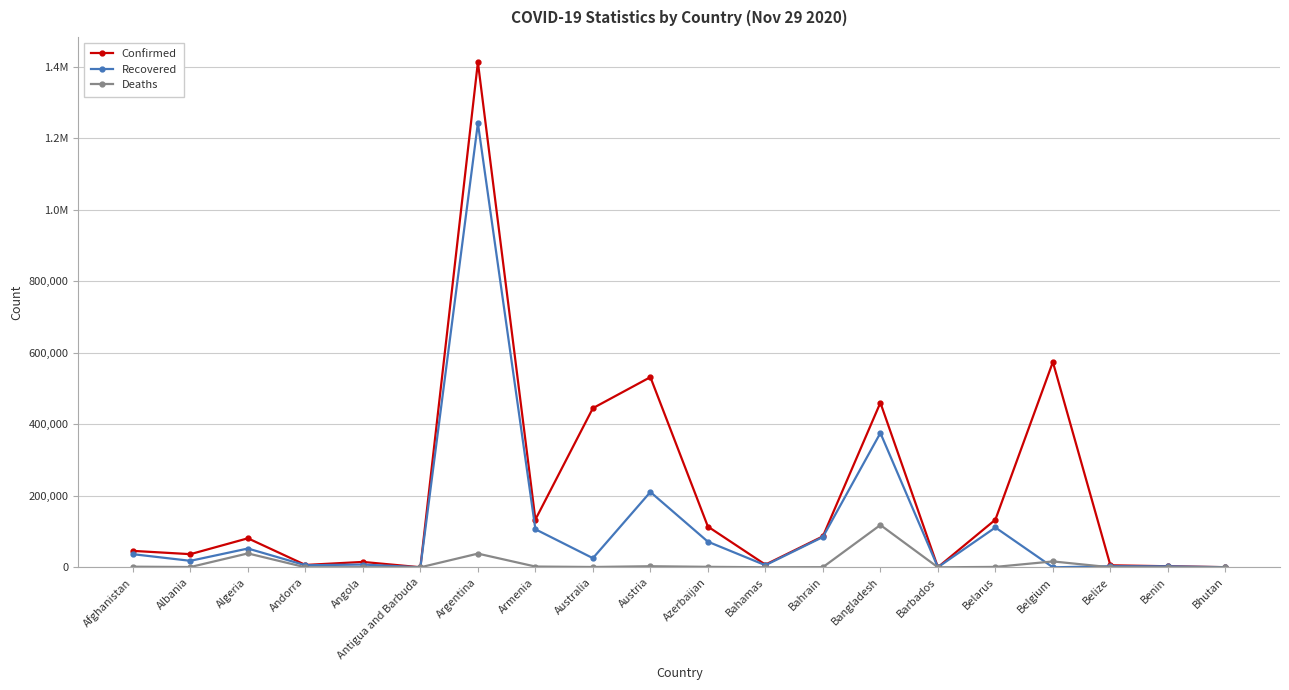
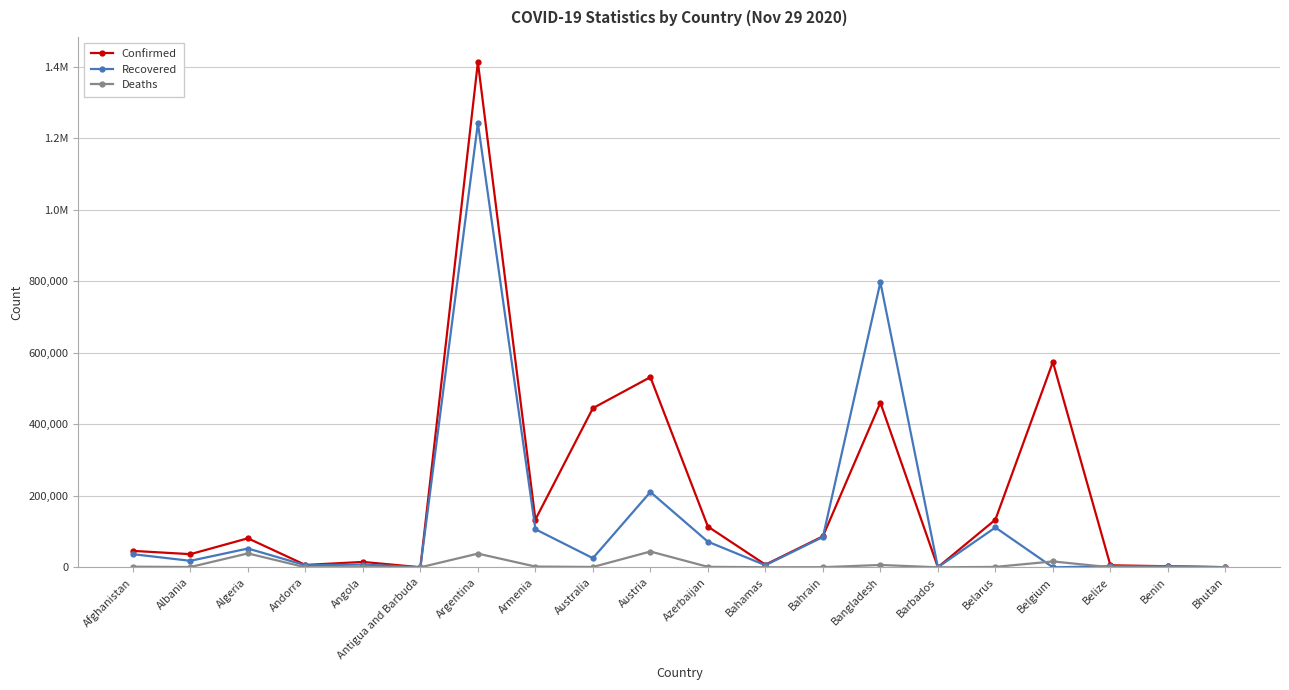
Deaths, Austria: 0 -> 40,000
Recovered, Bangladesh: 380,000 -> 800,000
Deaths, Bangladesh: 120,000 -> 10,000
